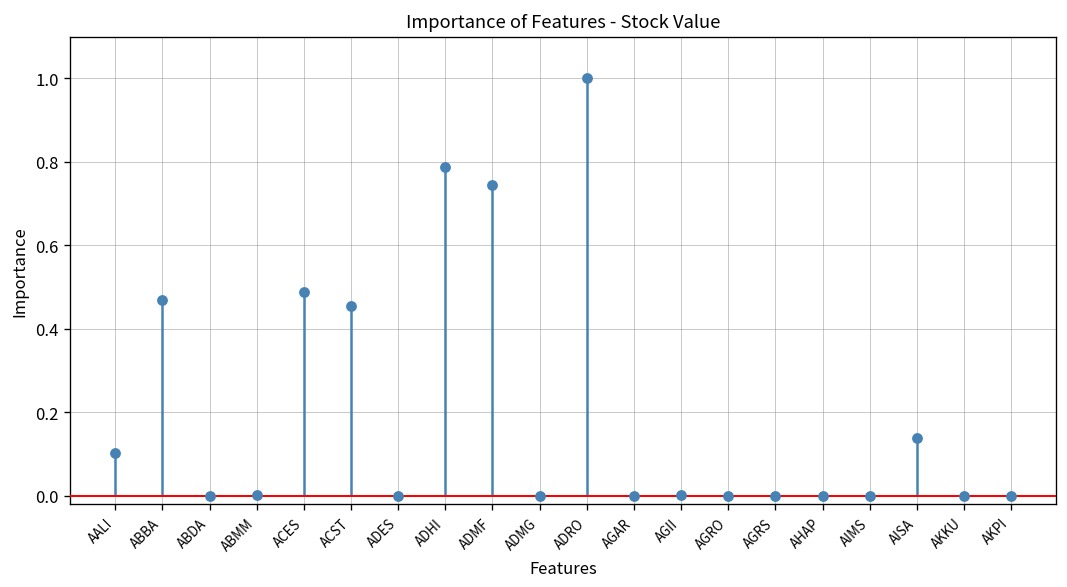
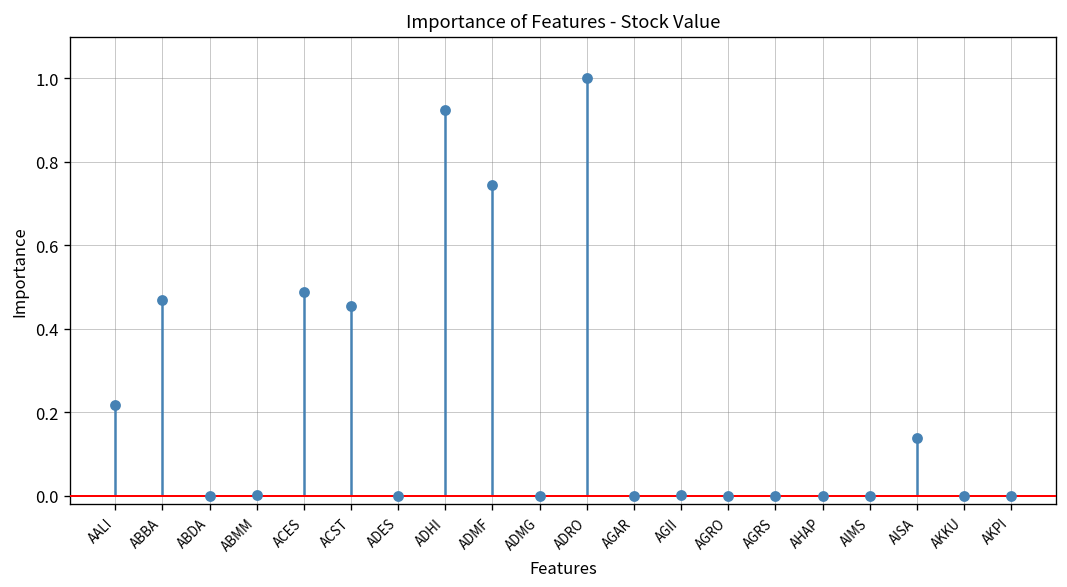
AALI: 0.10 -> 0.22
ADHI: 0.79 -> 0.92
